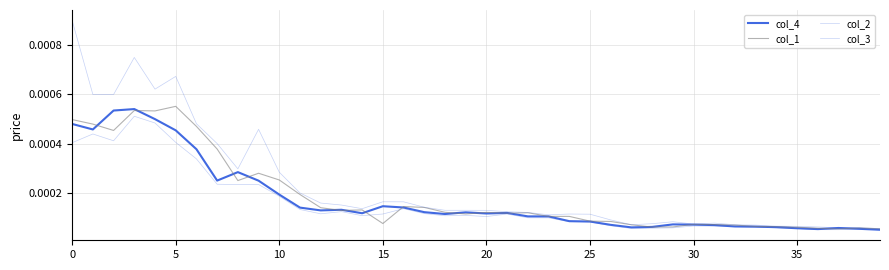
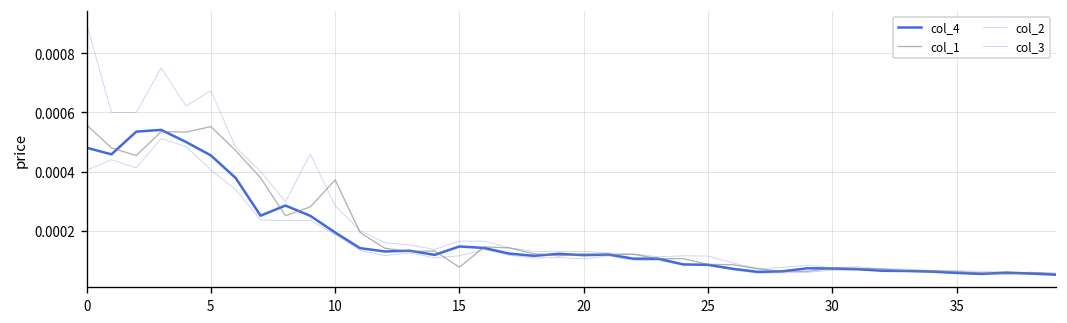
col_1, 0: 0.00050 -> 0.00056
col_1, 10: 0.00025 -> 0.00037
